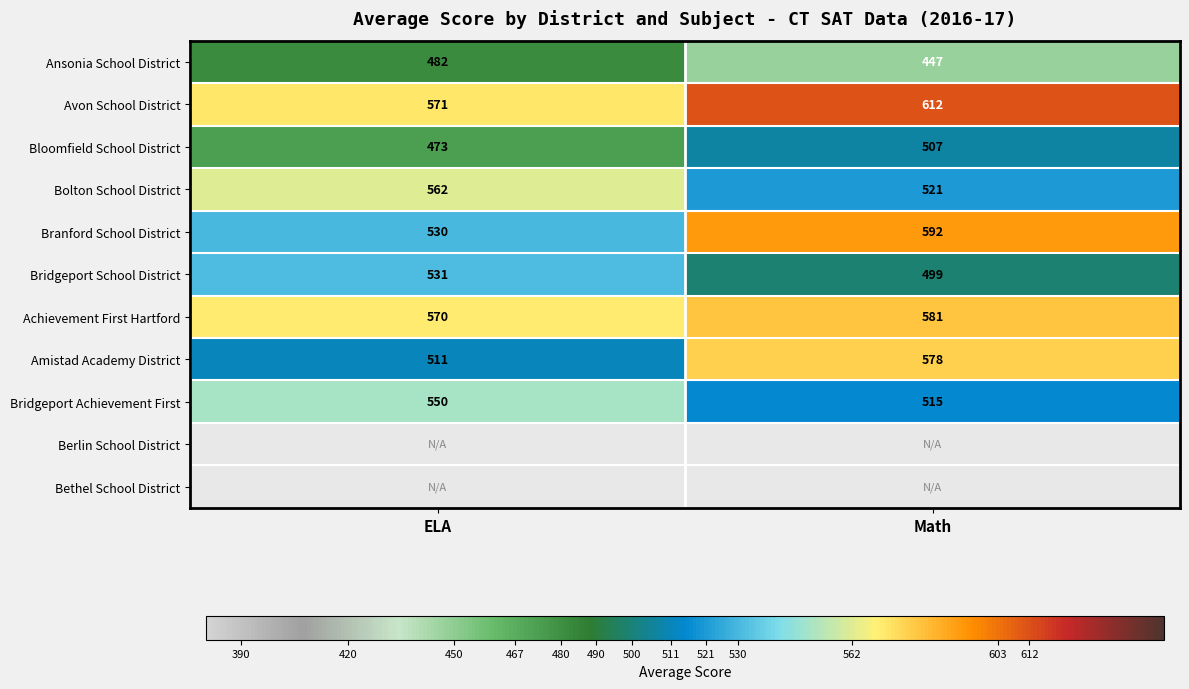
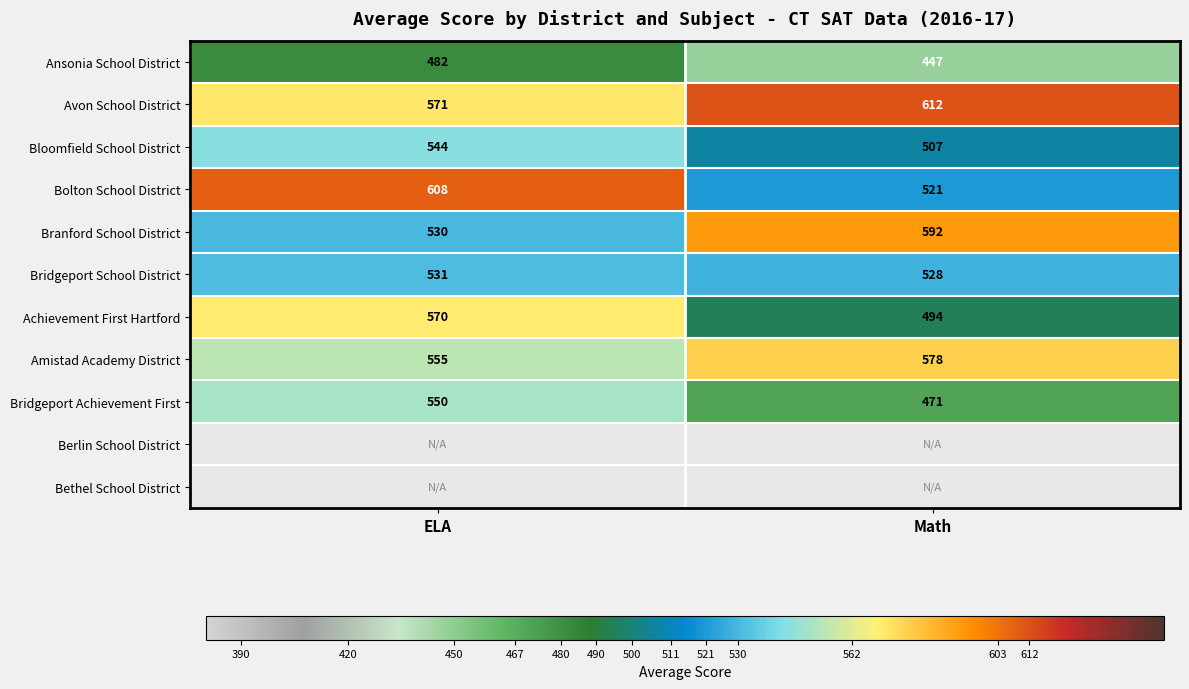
Bloomfield School District, ELA: 473 -> 544
Bolton School District, ELA: 562 -> 608
Bridgeport School District, Math: 499 -> 528
Achievement First Hartford, Math: 581 -> 494
Amistad Academy District, ELA: 511 -> 555
Bridgeport Achievement First, Math: 515 -> 471
